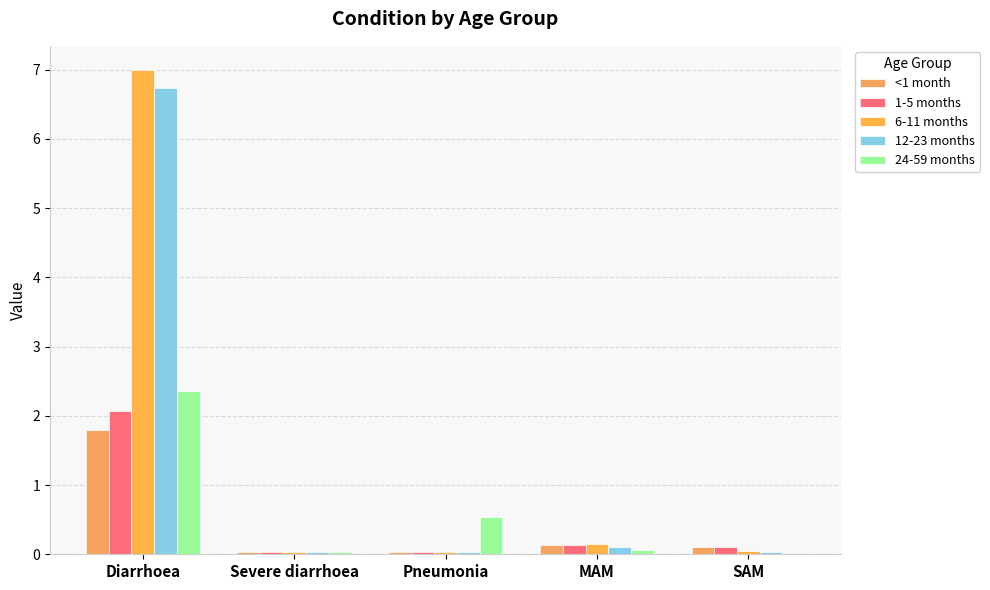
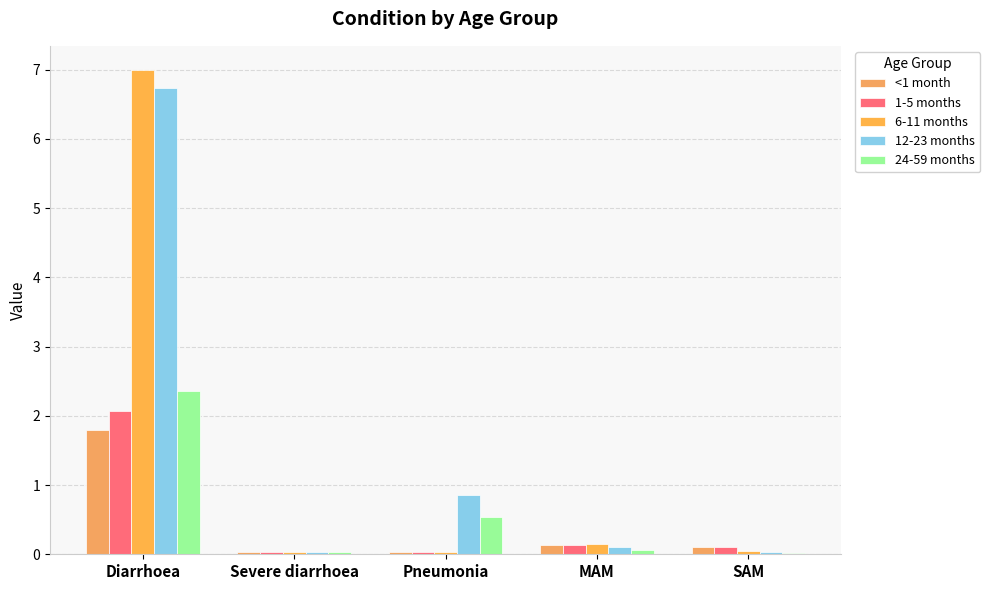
12-23 months, Pneumonia: 0.0 -> 0.9
